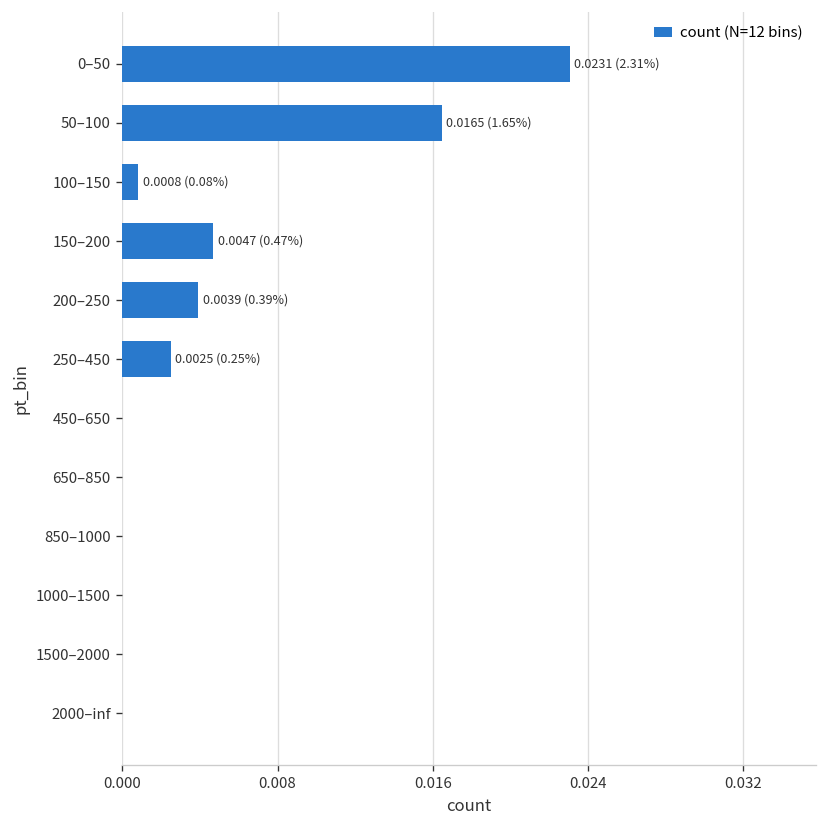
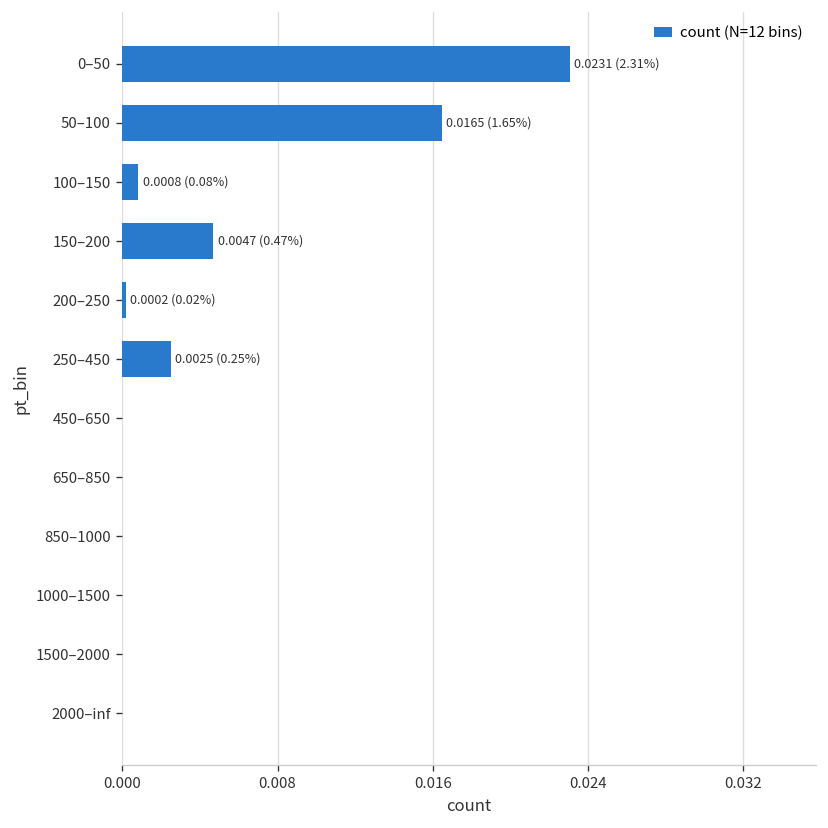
200–250: 0.0039 (0.39%) -> 0.0002 (0.02%)
